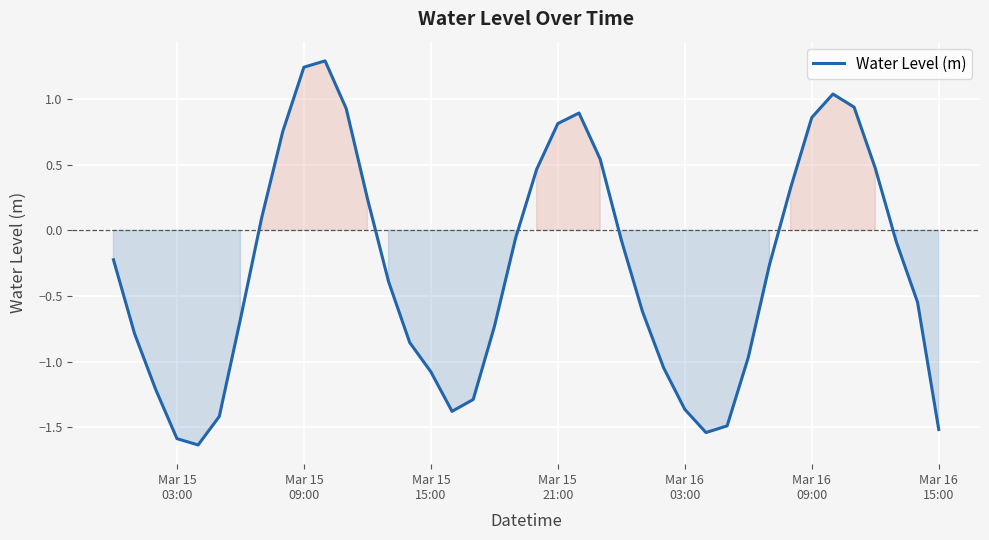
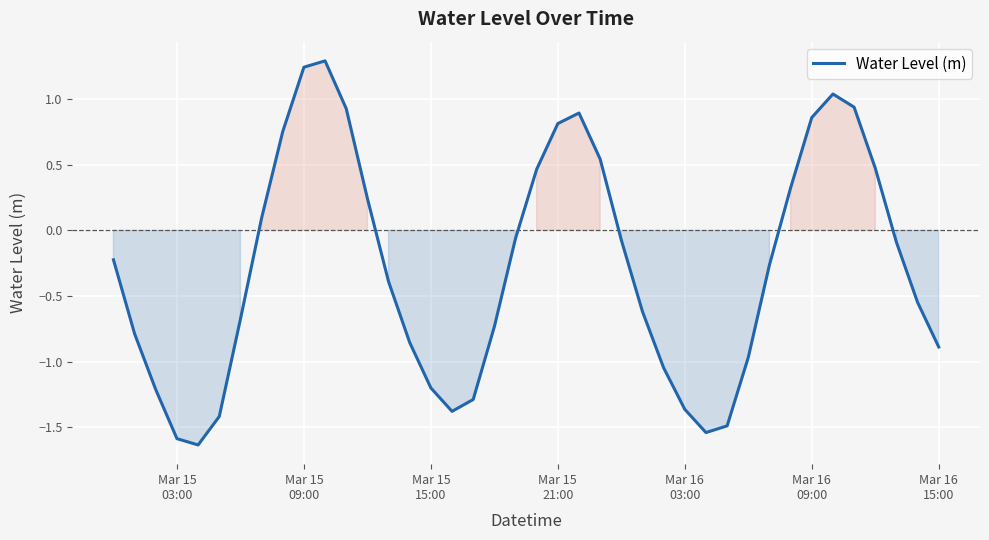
Mar 15 15:00: -1.08 -> -1.20
Mar 16 15:00: -1.52 -> -0.89
